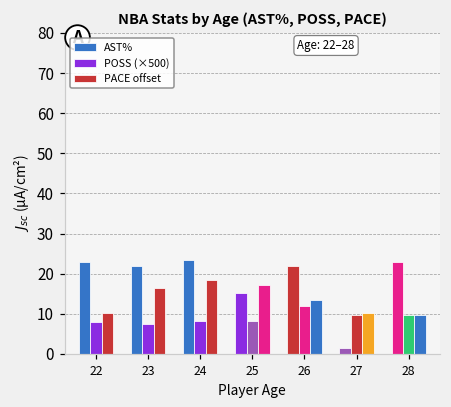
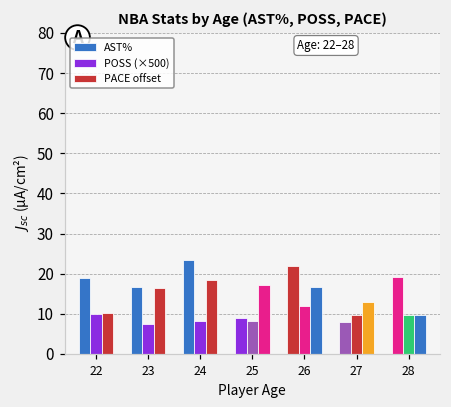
AST%, 22: 23 -> 19
POSS (×500), 22: 8 -> 10
AST%, 23: 22 -> 17
AST%, 25: 15 -> 9
PACE offset, 26: 14 -> 17
AST%, 27: 1 -> 8
PACE offset, 27: 10 -> 13
AST%, 28: 23 -> 19
